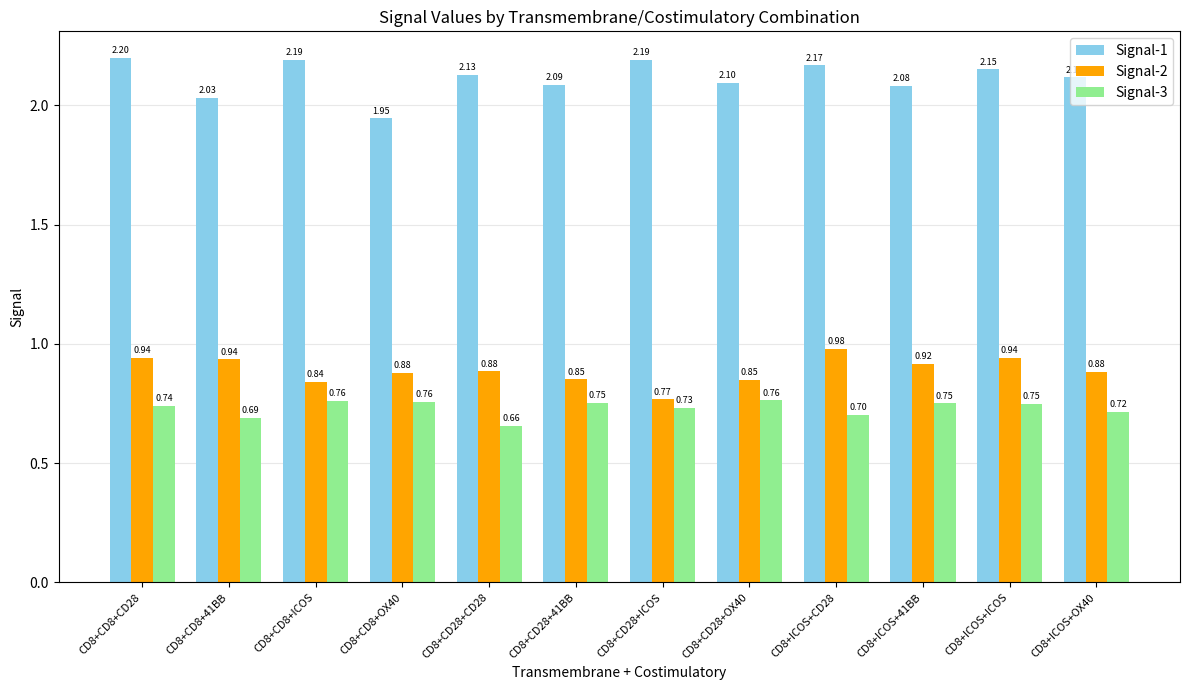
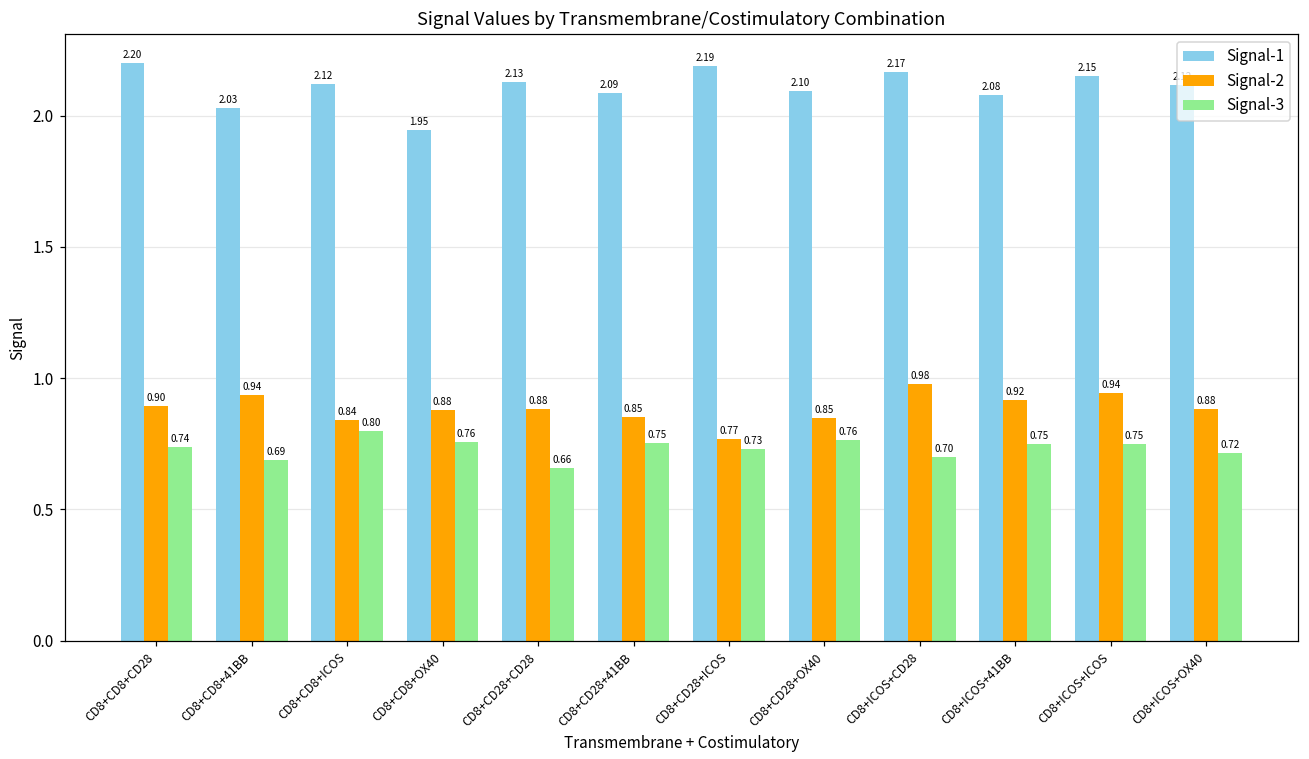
Signal-2, CD8+CD8+CD28: 0.94 -> 0.90
Signal-1, CD8+CD8+ICOS: 2.19 -> 2.12
Signal-3, CD8+CD8+ICOS: 0.76 -> 0.80
